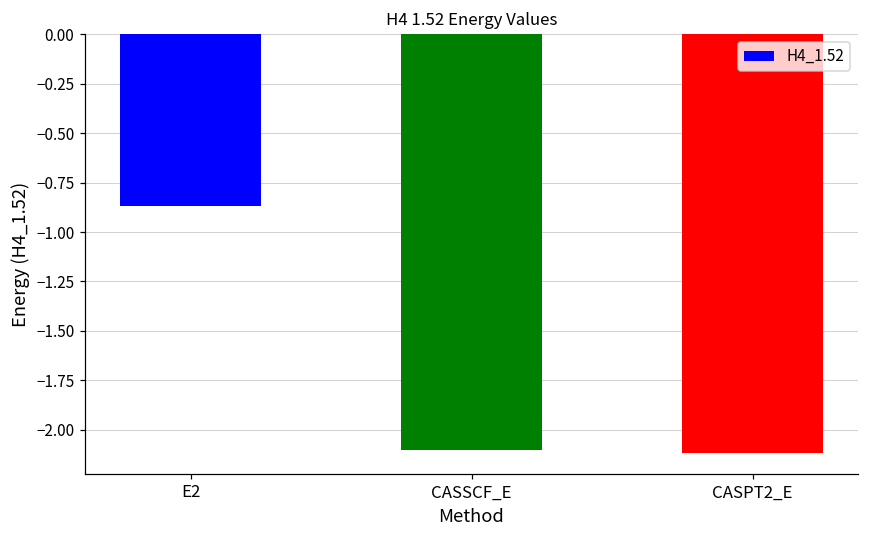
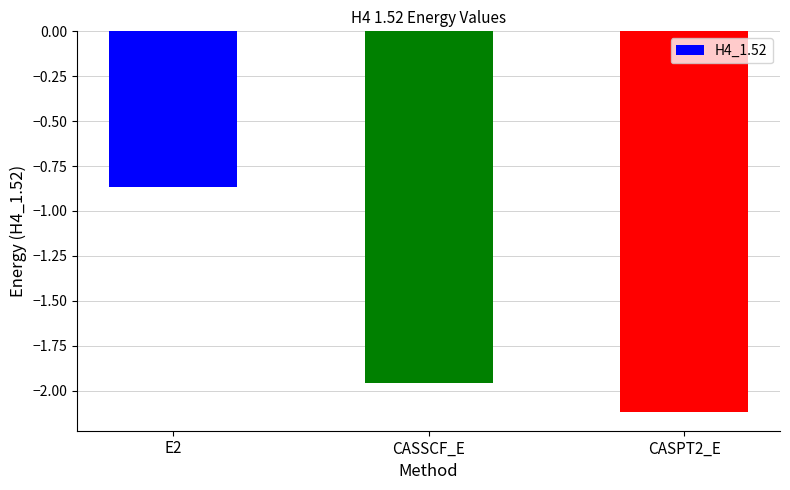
CASSCF_E: -2.10 -> -1.96
